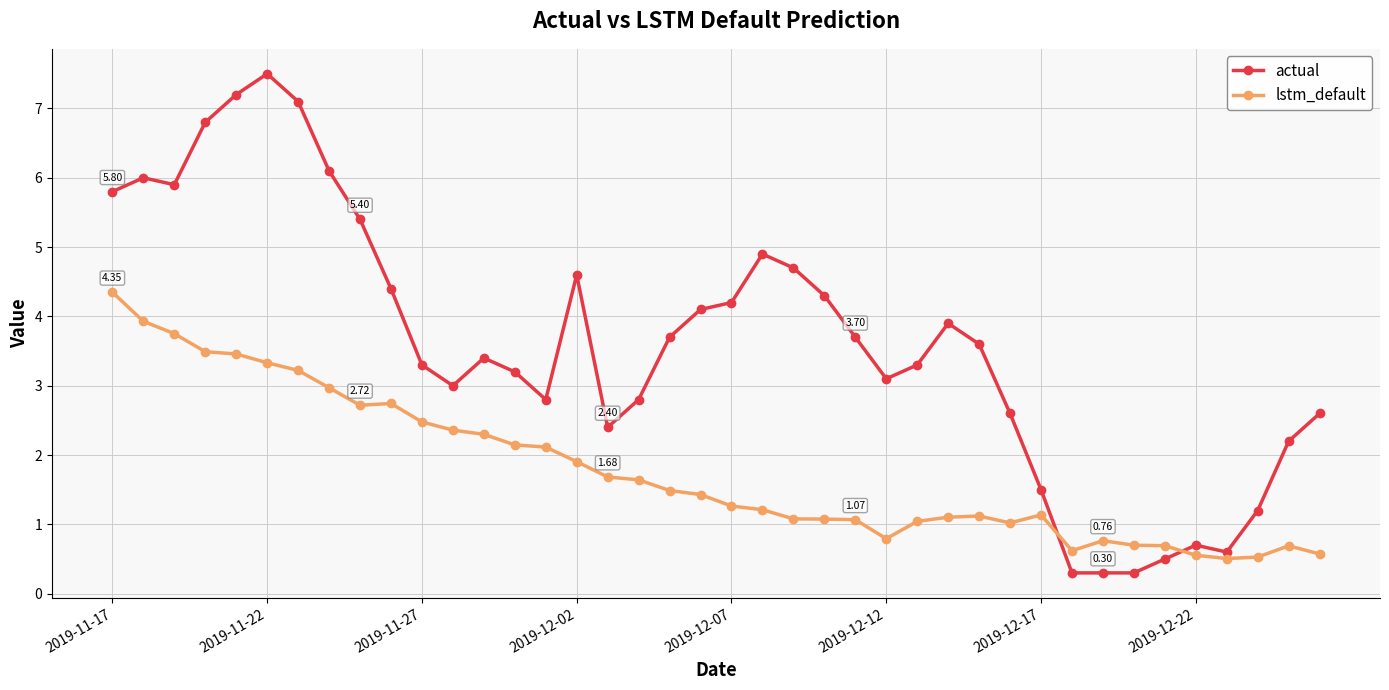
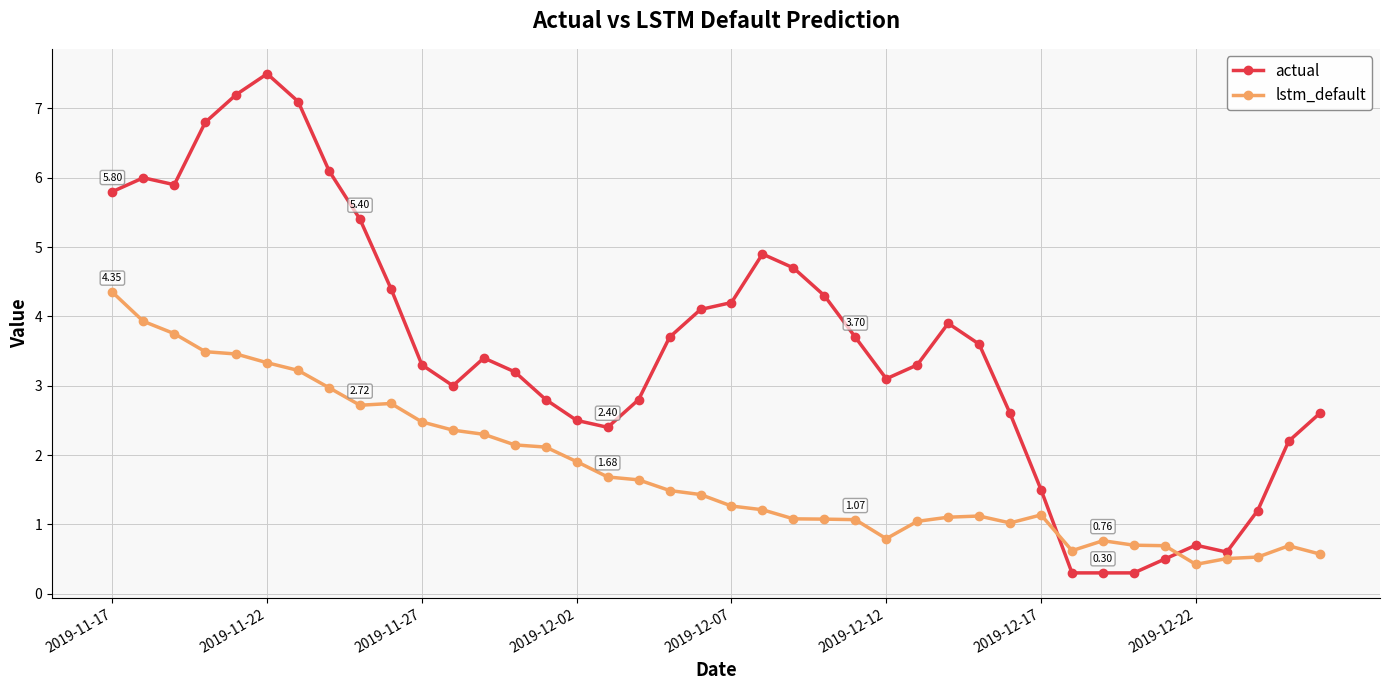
actual, 2019-12-02: 4.6 -> 2.5
lstm_default, 2019-12-22: 0.6 -> 0.4
